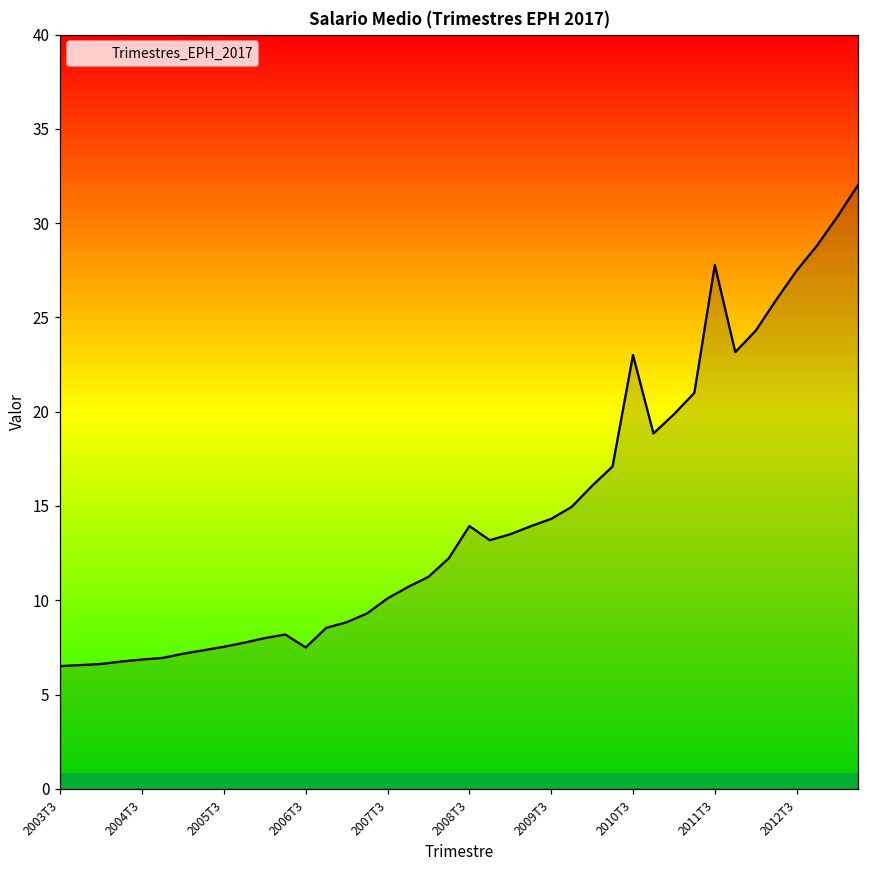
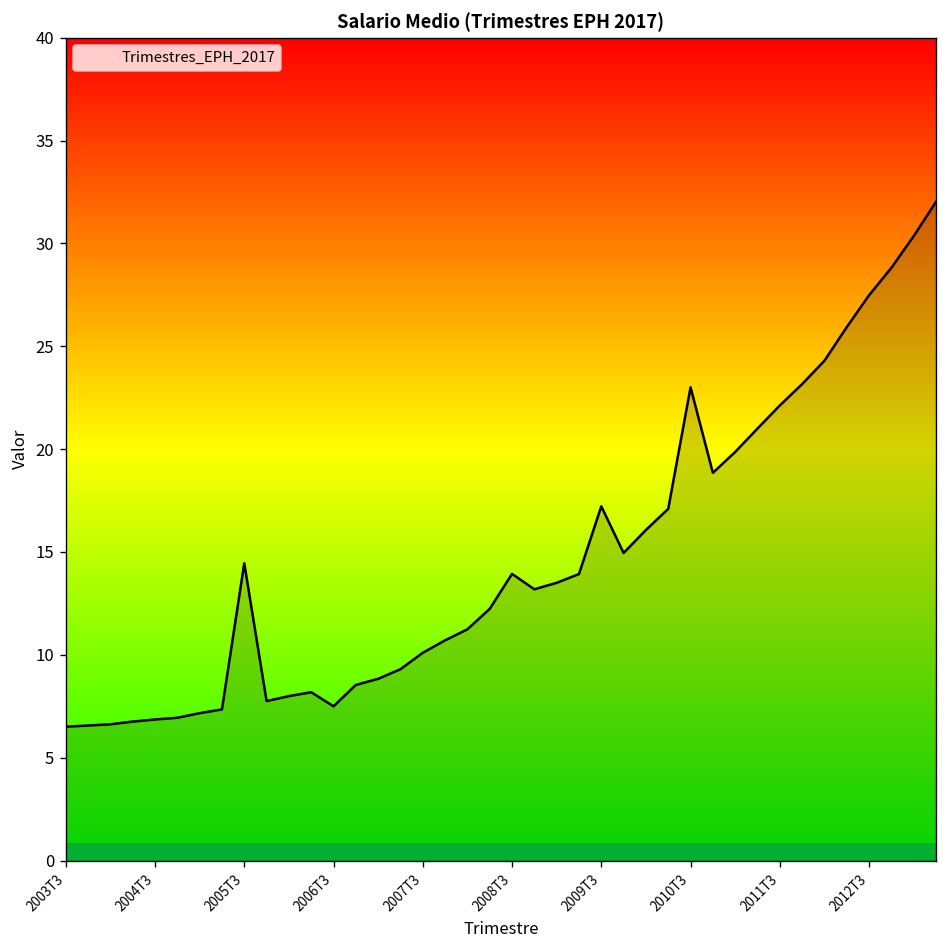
2005T3: 7.5 -> 14.5
2009T3: 14.3 -> 17.2
2011T3: 27.8 -> 22.1
